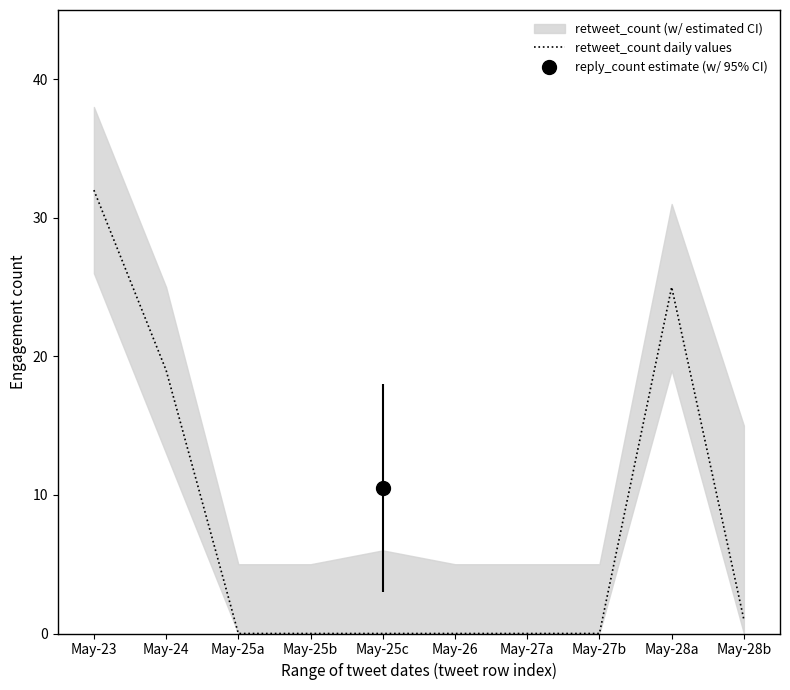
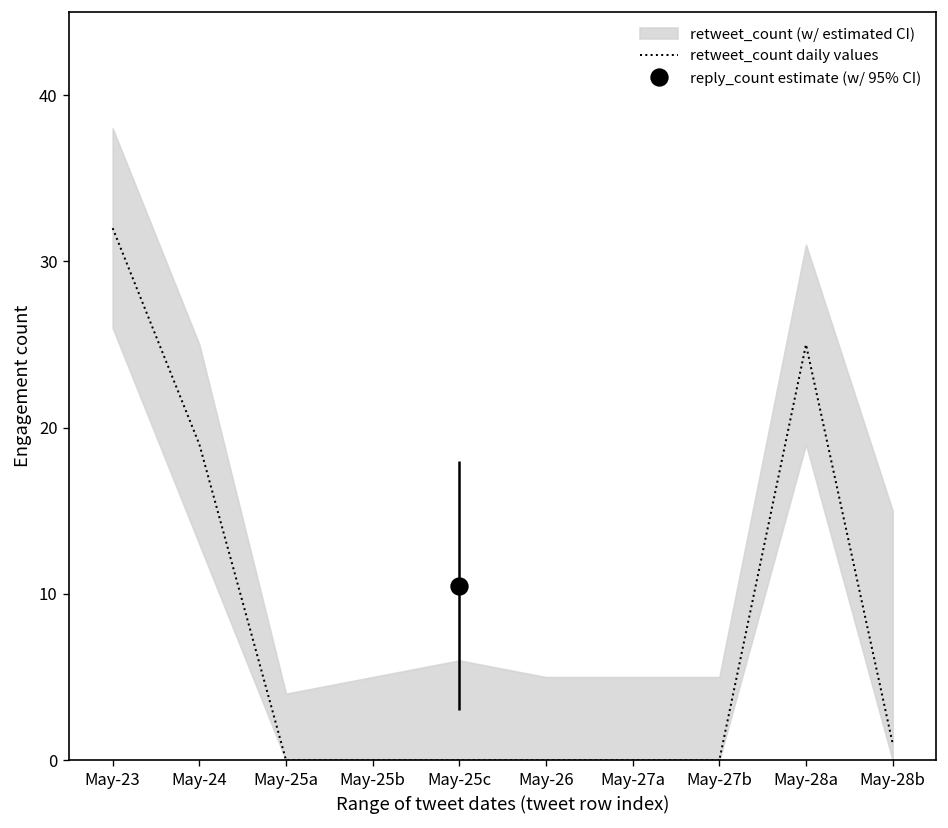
retweet_count (w/ estimated CI), May-25a: 5 -> 4
